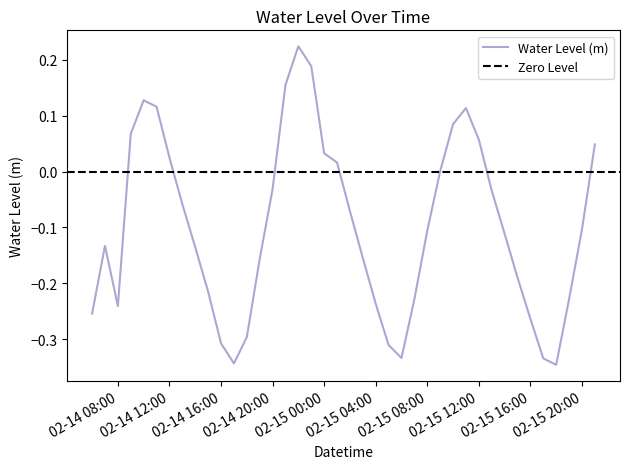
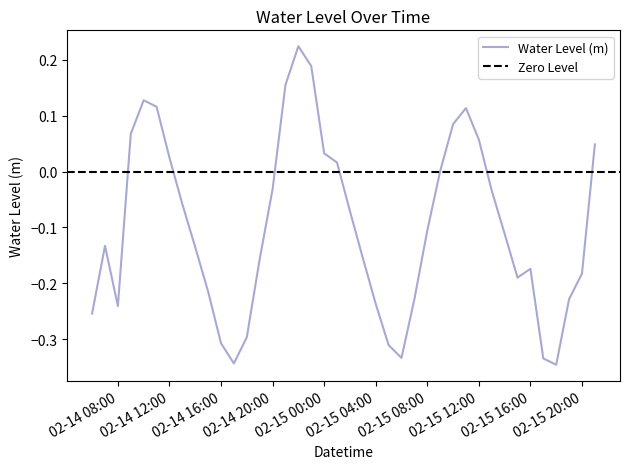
02-15 16:00: -0.26 -> -0.17
02-15 20:00: -0.10 -> -0.18
